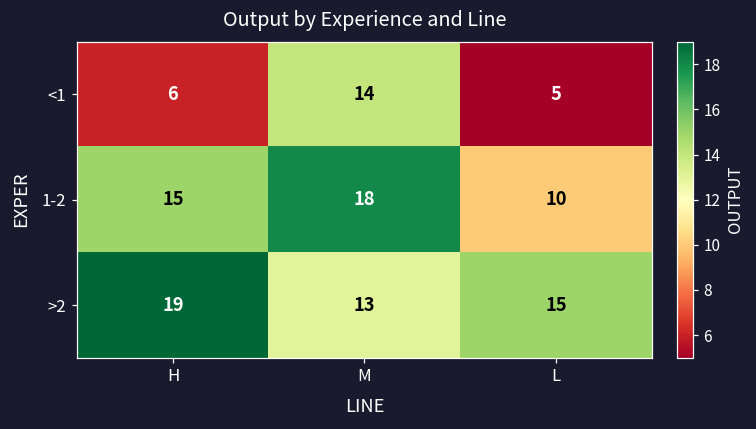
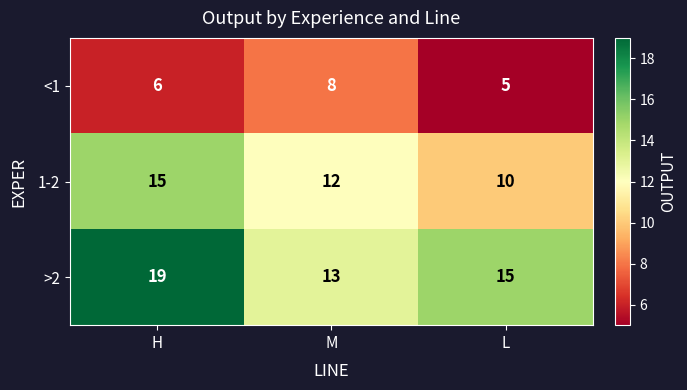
<1, M: 14 -> 8
1-2, M: 18 -> 12
